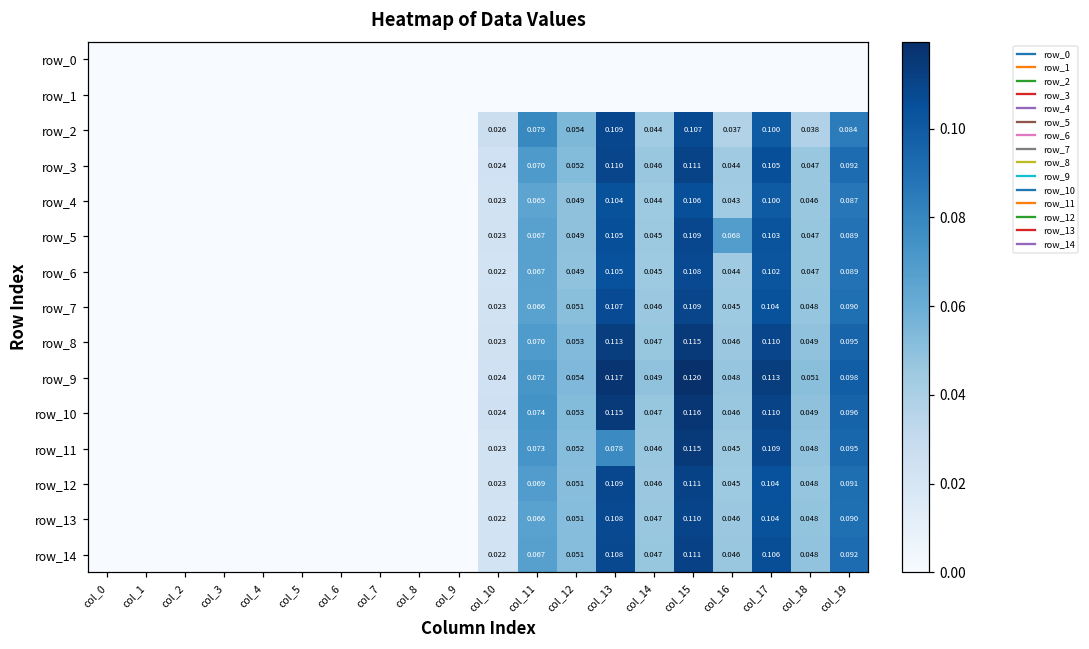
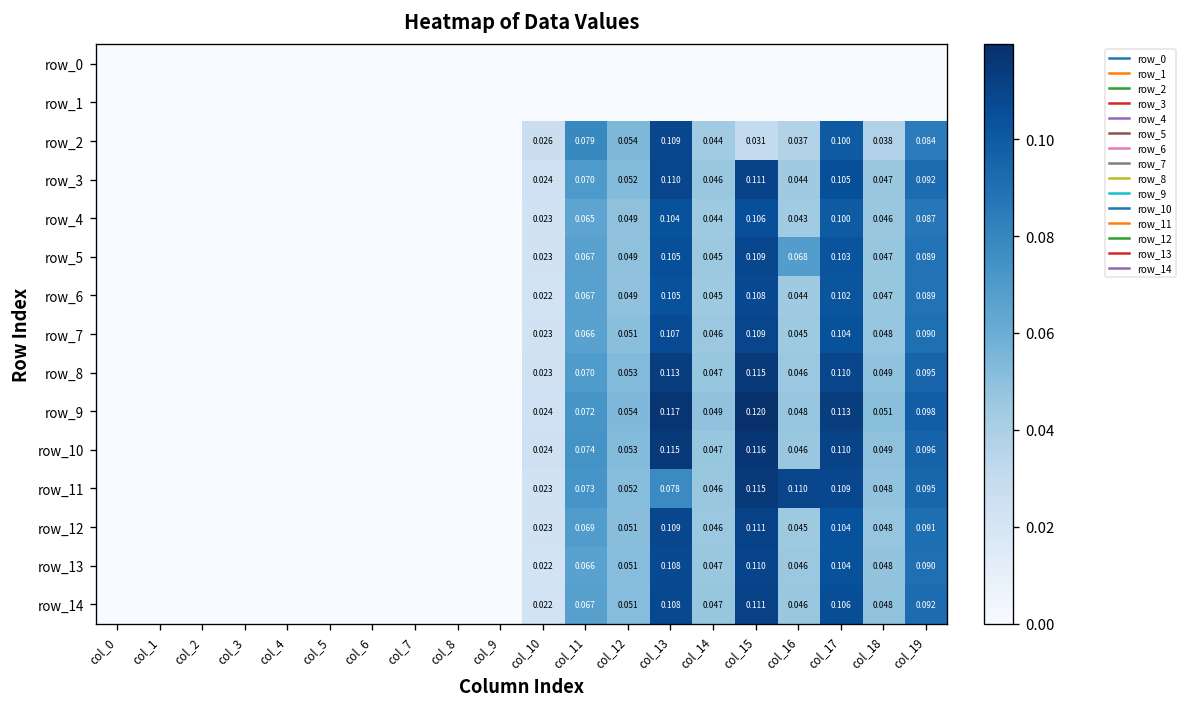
row_2, col_15: 0.107 -> 0.031
row_11, col_16: 0.045 -> 0.110
